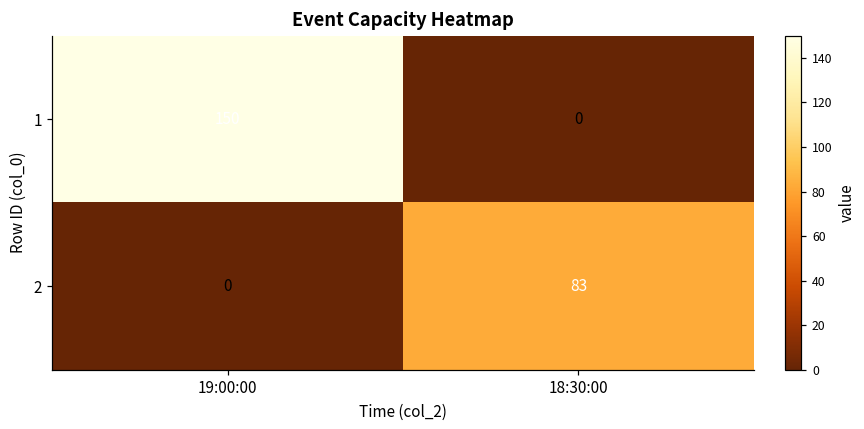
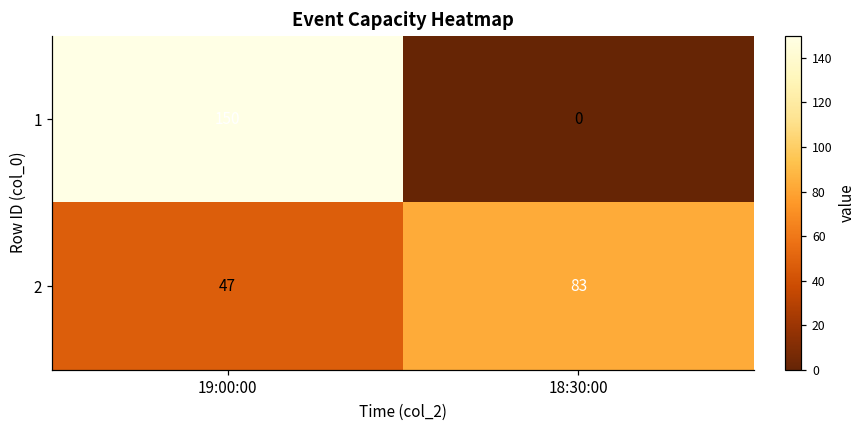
2, 19:00:00: 0 -> 47
